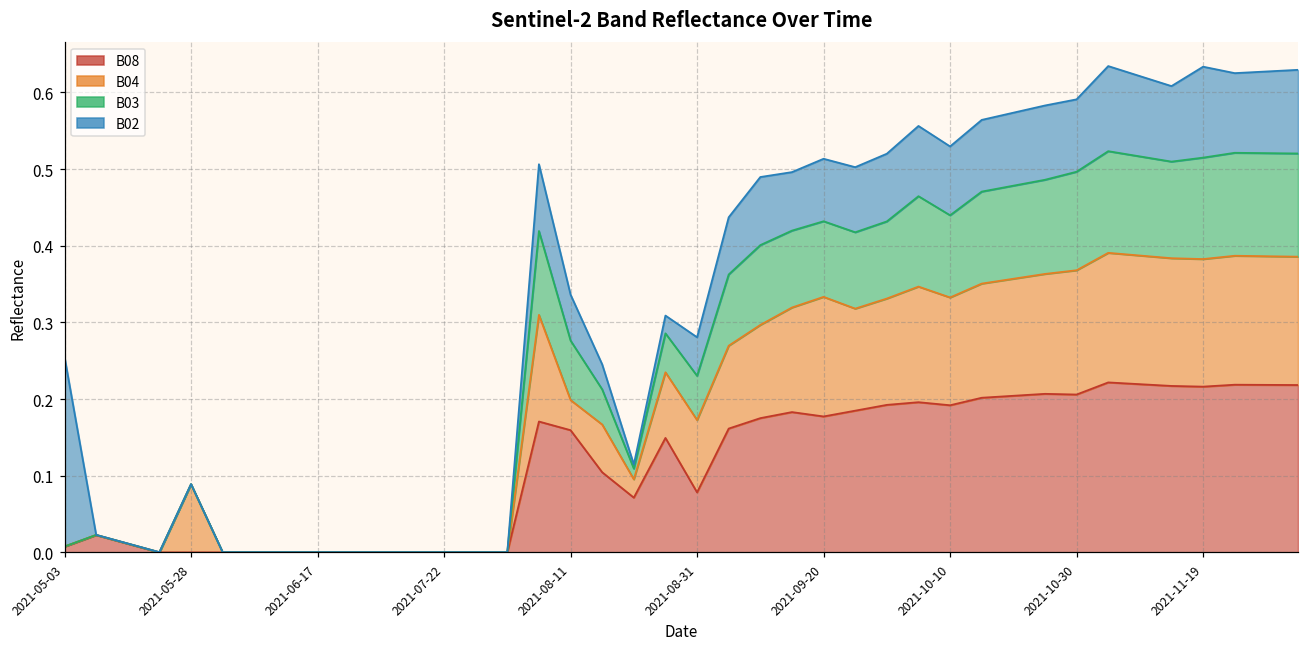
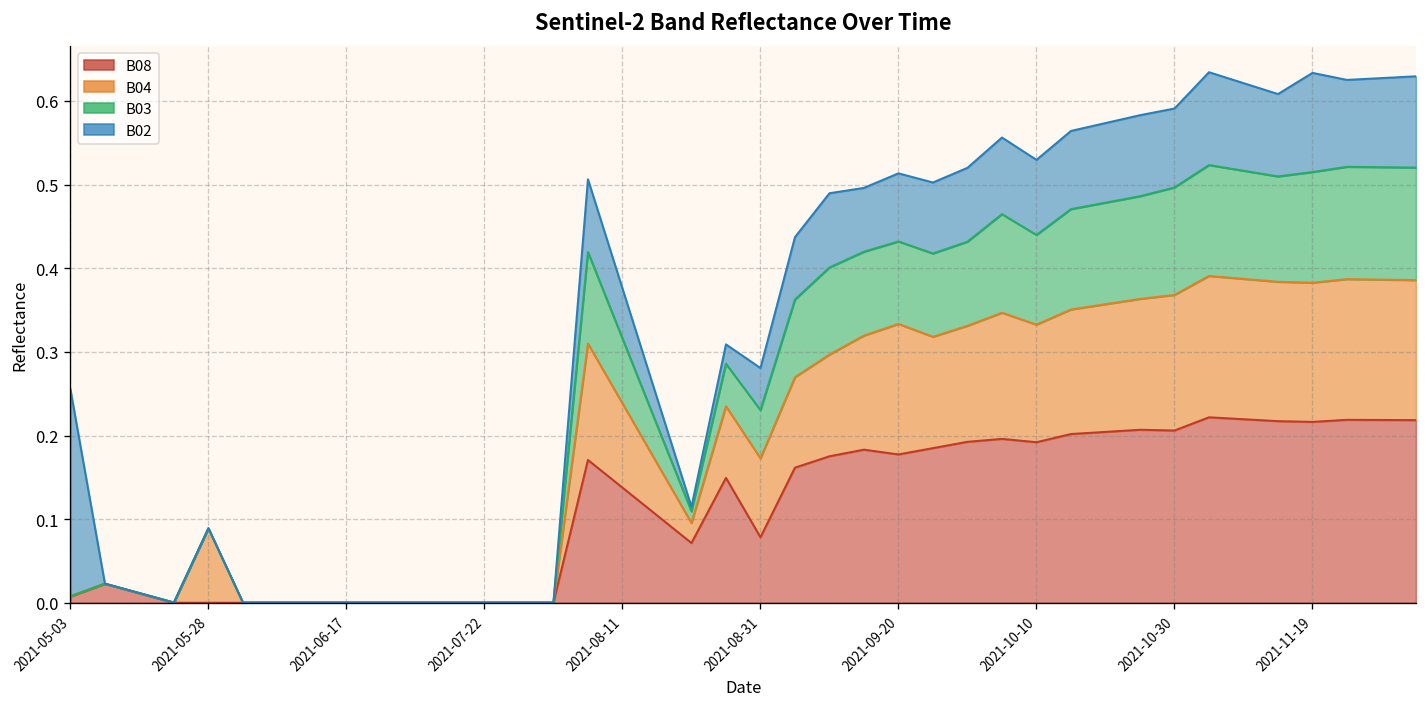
B08, 2021-08-11: 0.16 -> 0.14
B04, 2021-08-11: 0.04 -> 0.10
